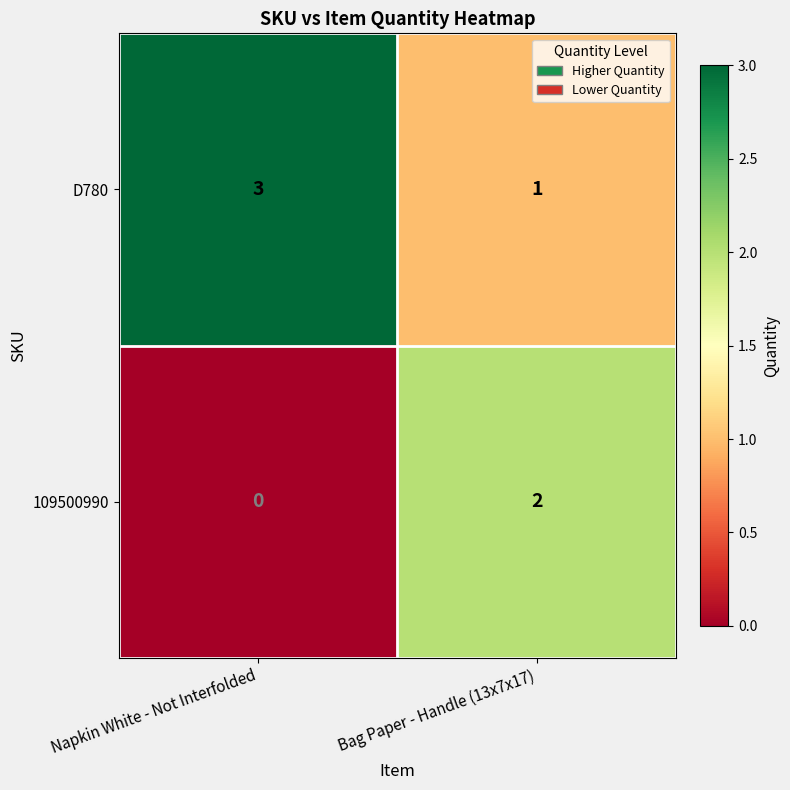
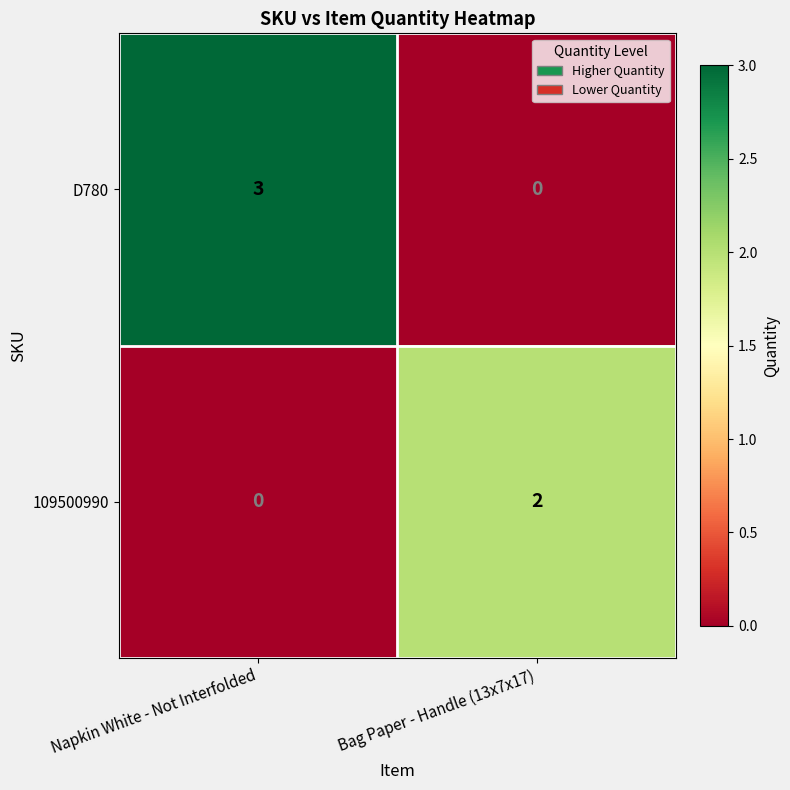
D780, Bag Paper - Handle (13x7x17): 1 -> 0
